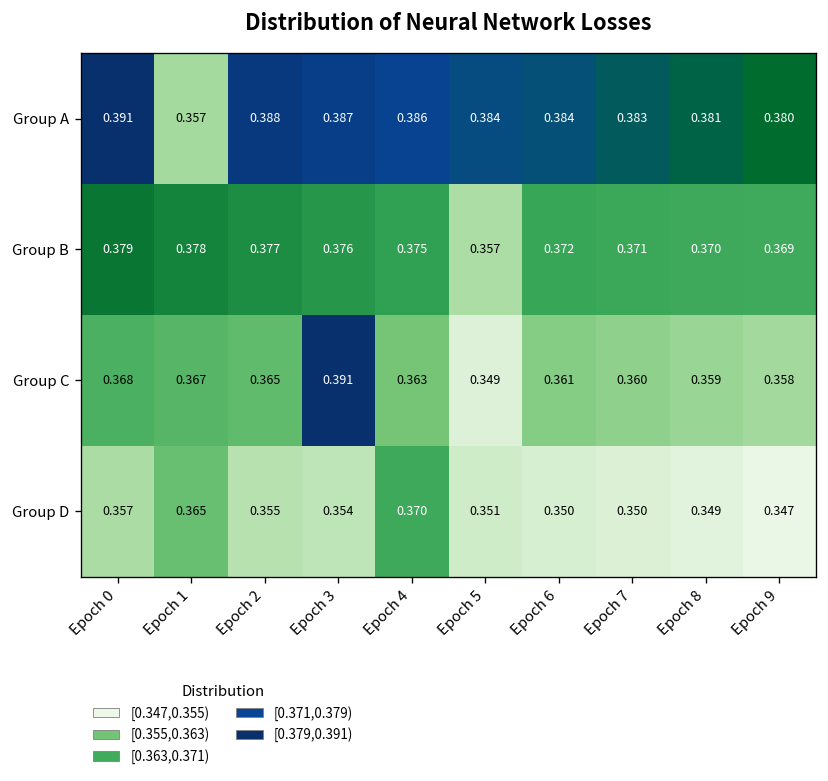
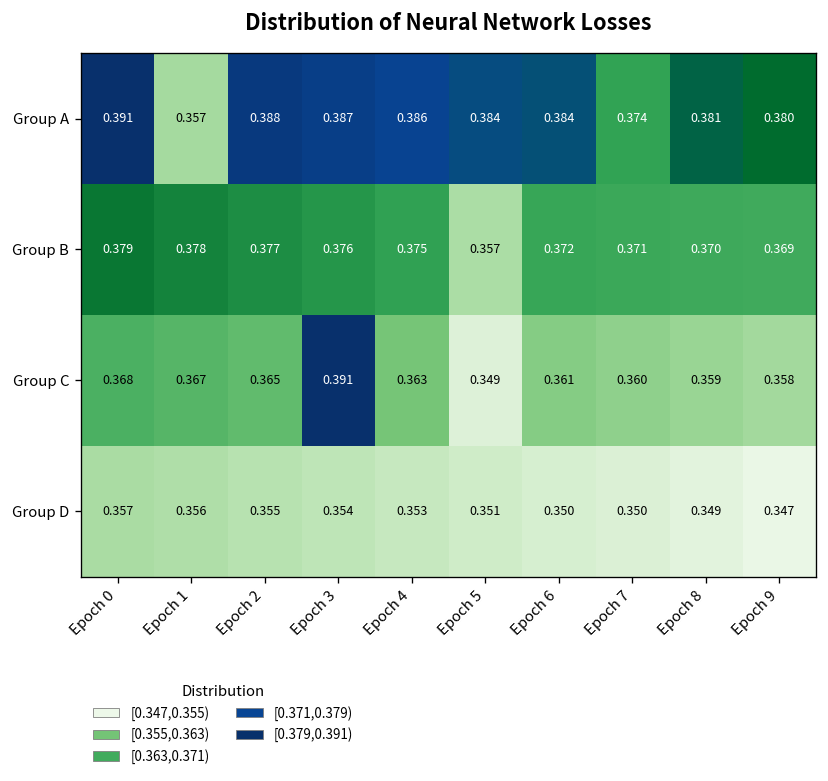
Group A, Epoch 7: 0.383 -> 0.374
Group D, Epoch 1: 0.365 -> 0.356
Group D, Epoch 4: 0.370 -> 0.353
